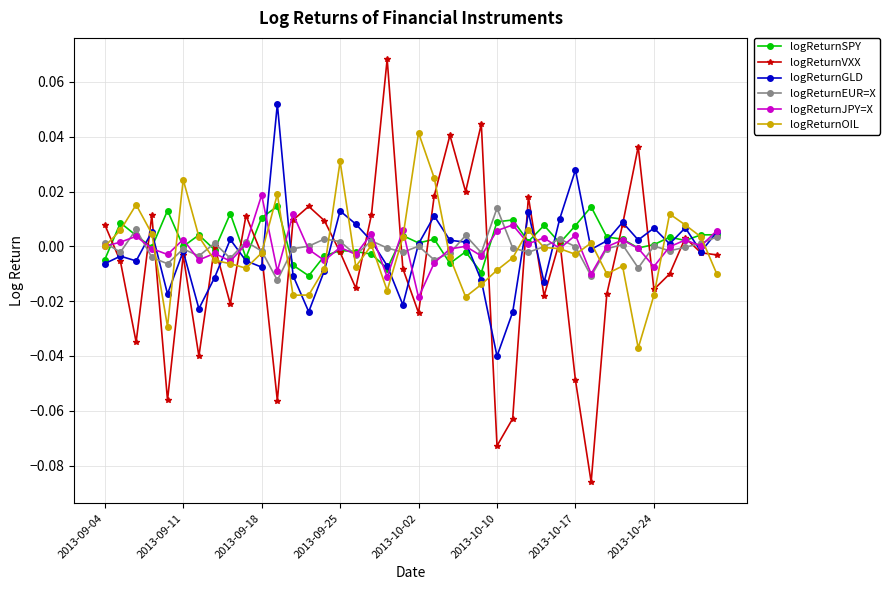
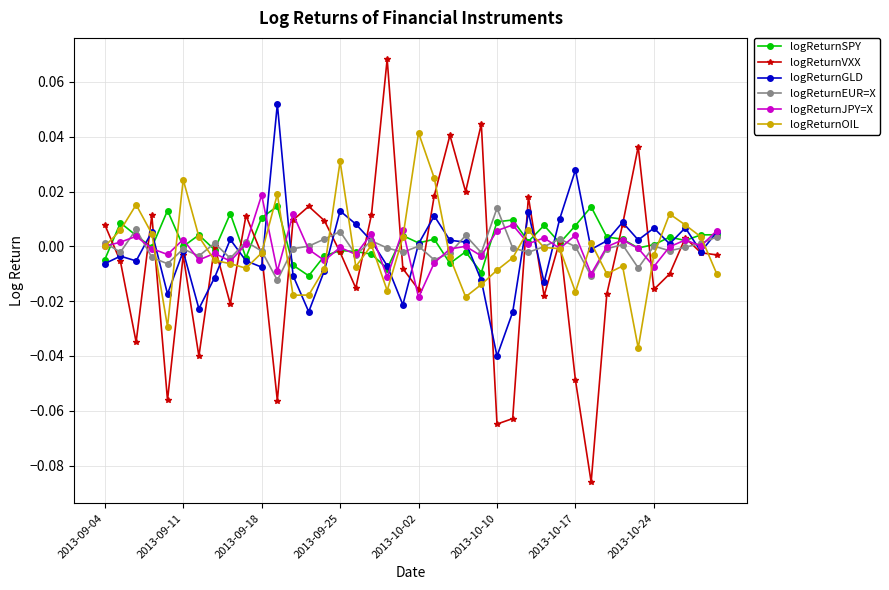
logReturnEUR=X, 2013-09-25: 0.002 -> 0.005
logReturnVXX, 2013-10-02: -0.024 -> -0.016
logReturnVXX, 2013-10-10: -0.073 -> -0.065
logReturnOIL, 2013-10-17: -0.003 -> -0.017
logReturnOIL, 2013-10-24: -0.018 -> -0.003
